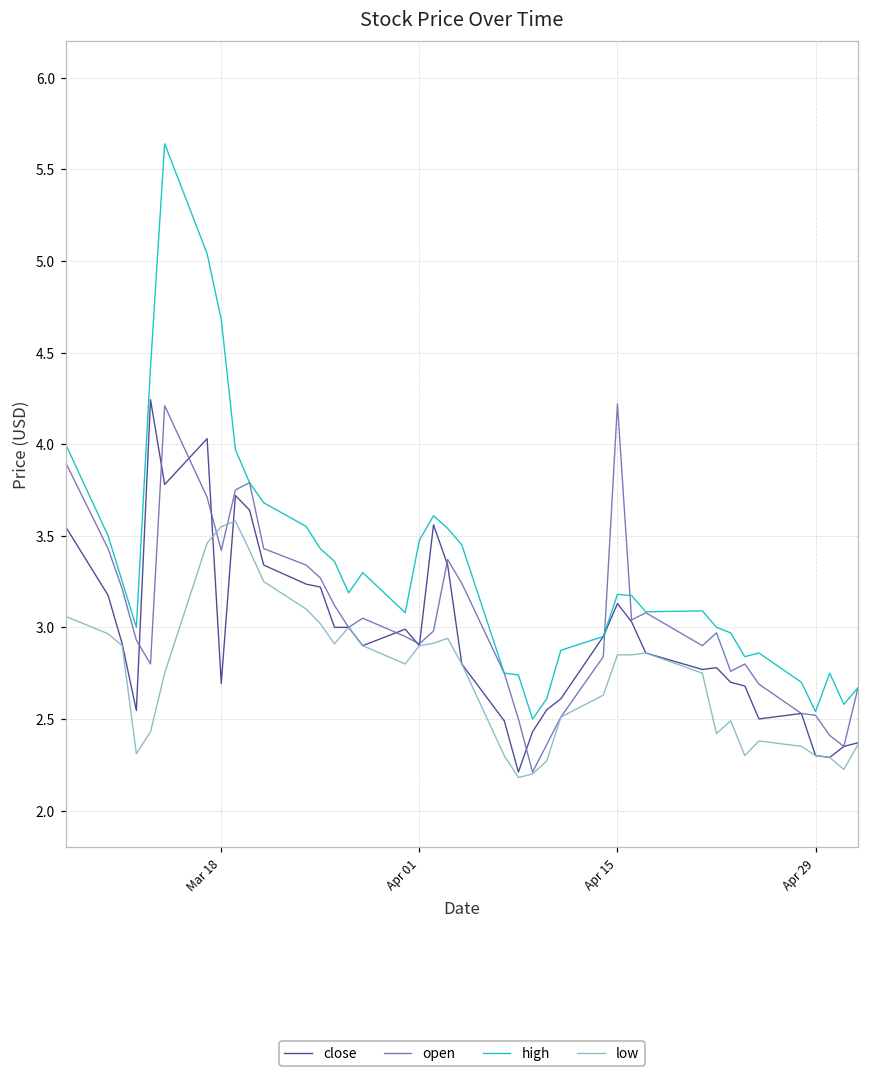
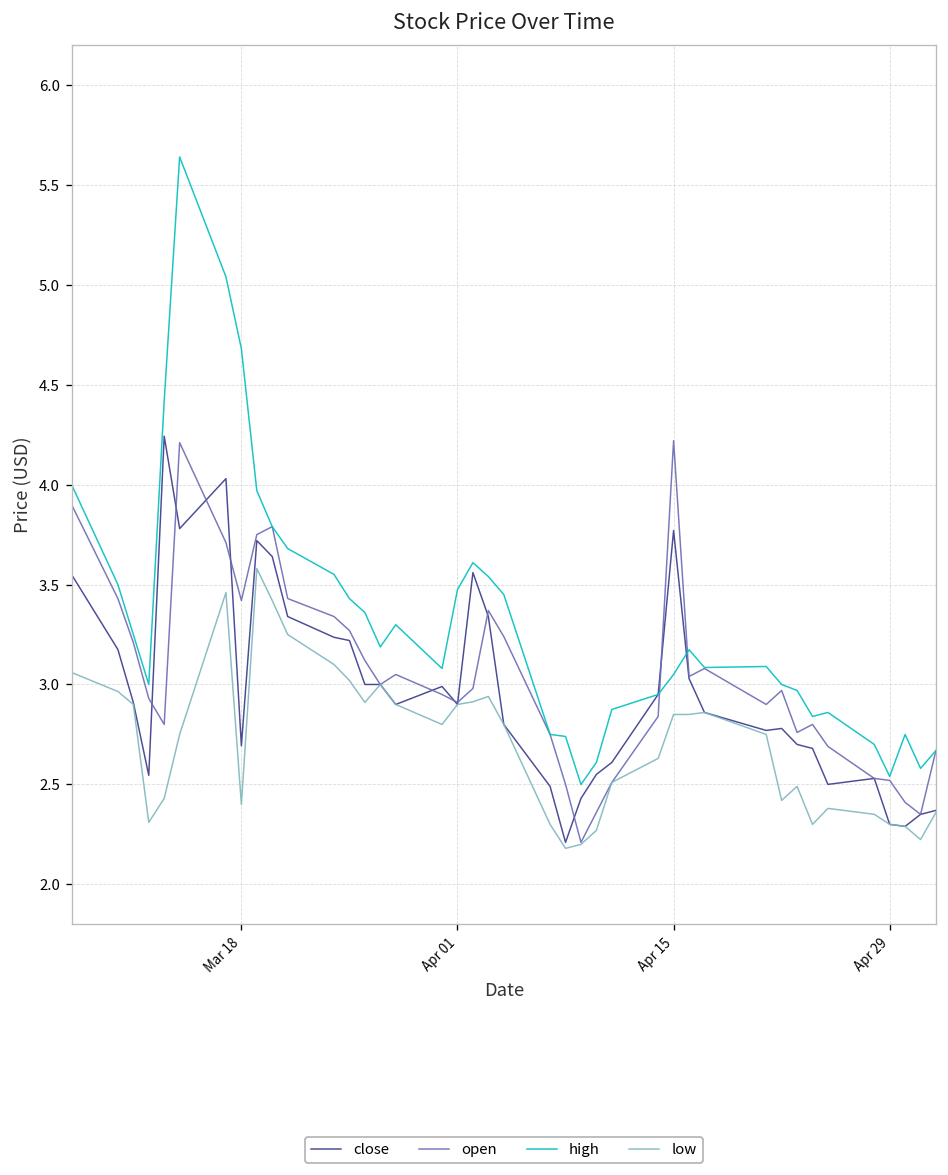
low, Mar 18: 3.55 -> 2.40
close, Apr 15: 3.13 -> 3.77
high, Apr 15: 3.18 -> 3.05
